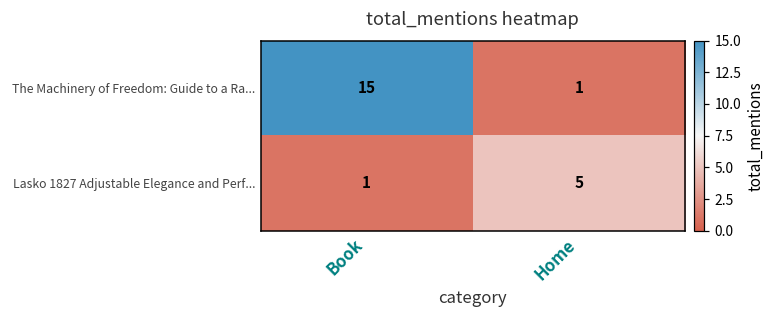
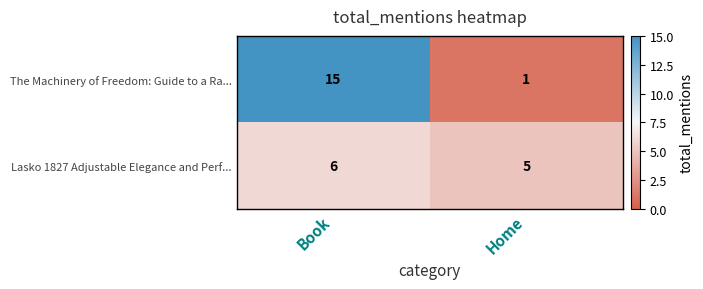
Lasko 1827 Adjustable Elegance and Perf..., Book: 1 -> 6
